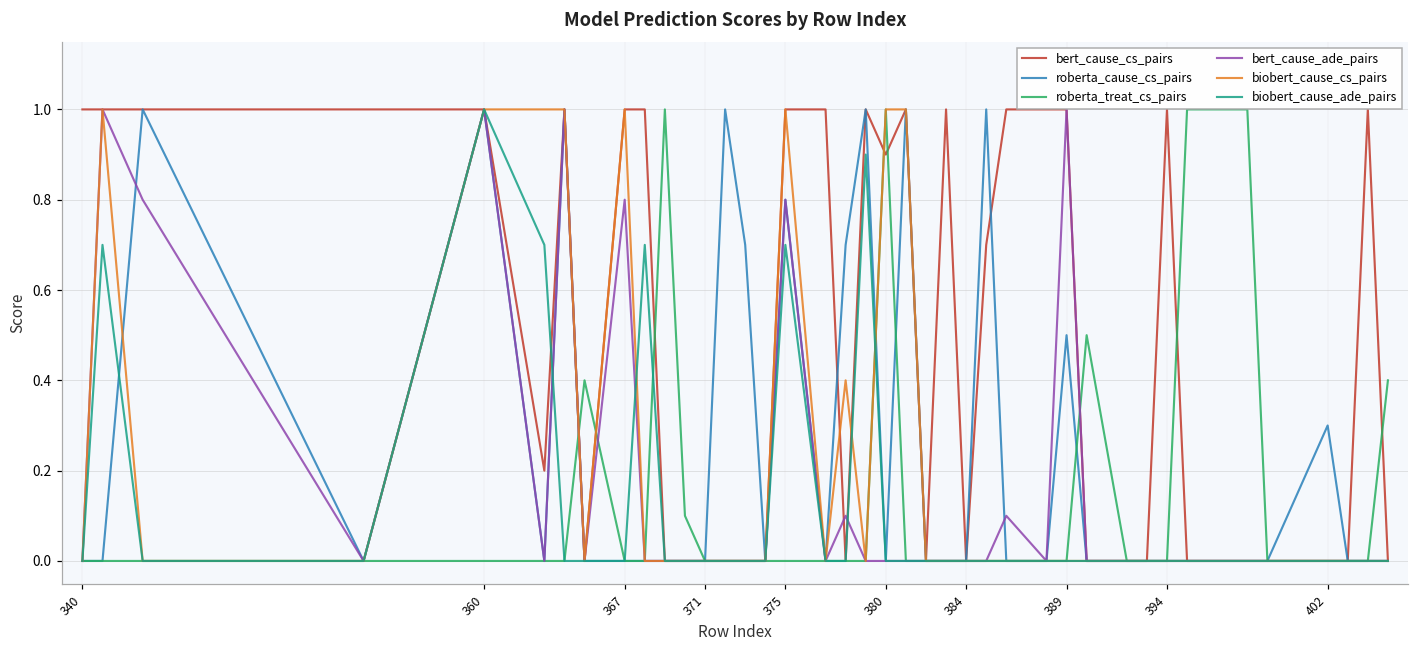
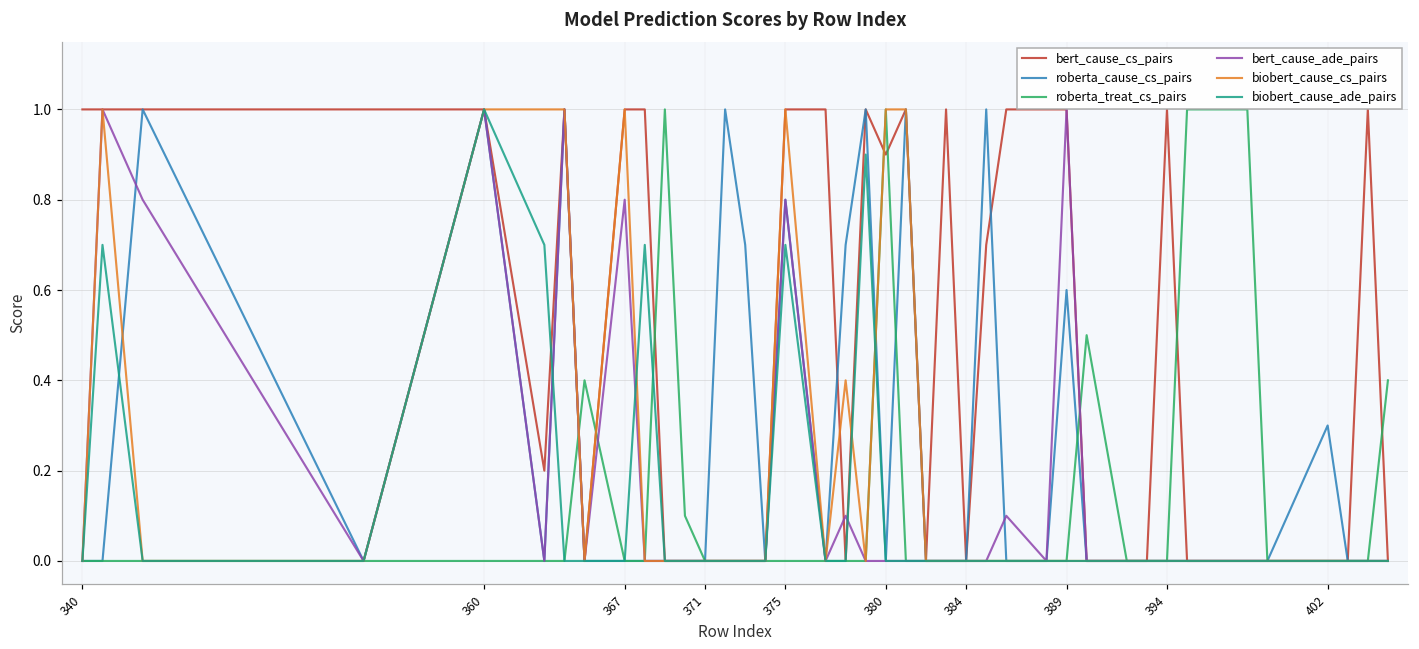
roberta_cause_cs_pairs, 389: 0.5 -> 0.6
